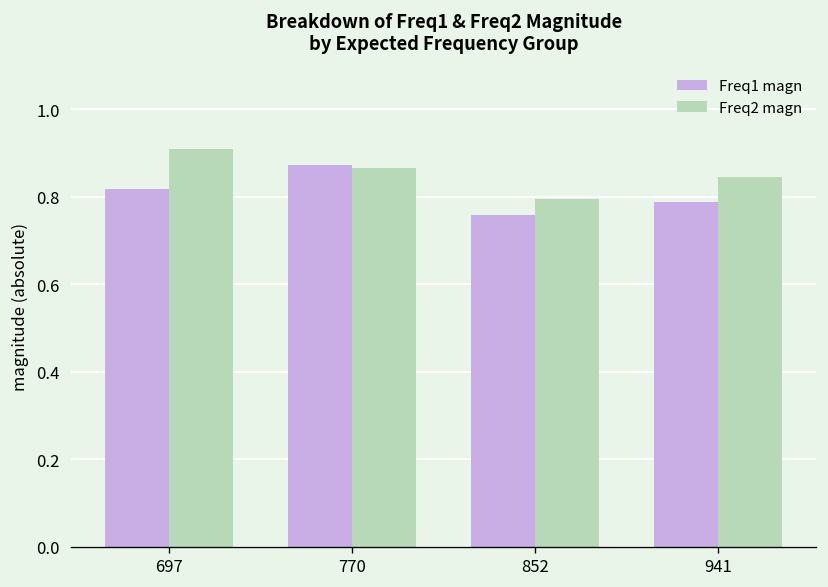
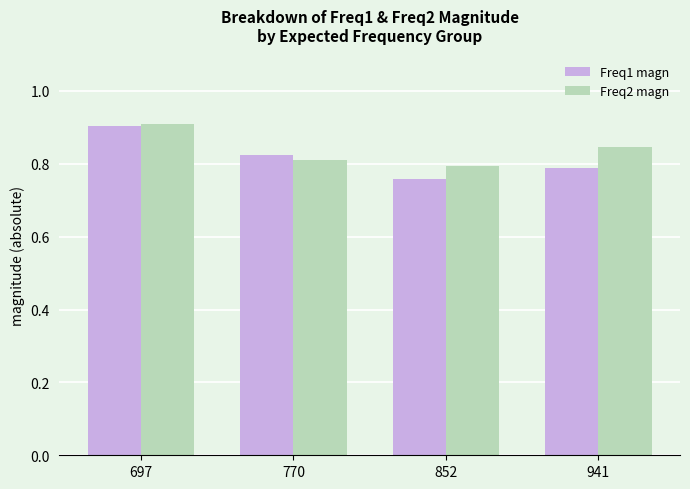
Freq1 magn, 697: 0.82 -> 0.91
Freq1 magn, 770: 0.87 -> 0.82
Freq2 magn, 770: 0.87 -> 0.81
